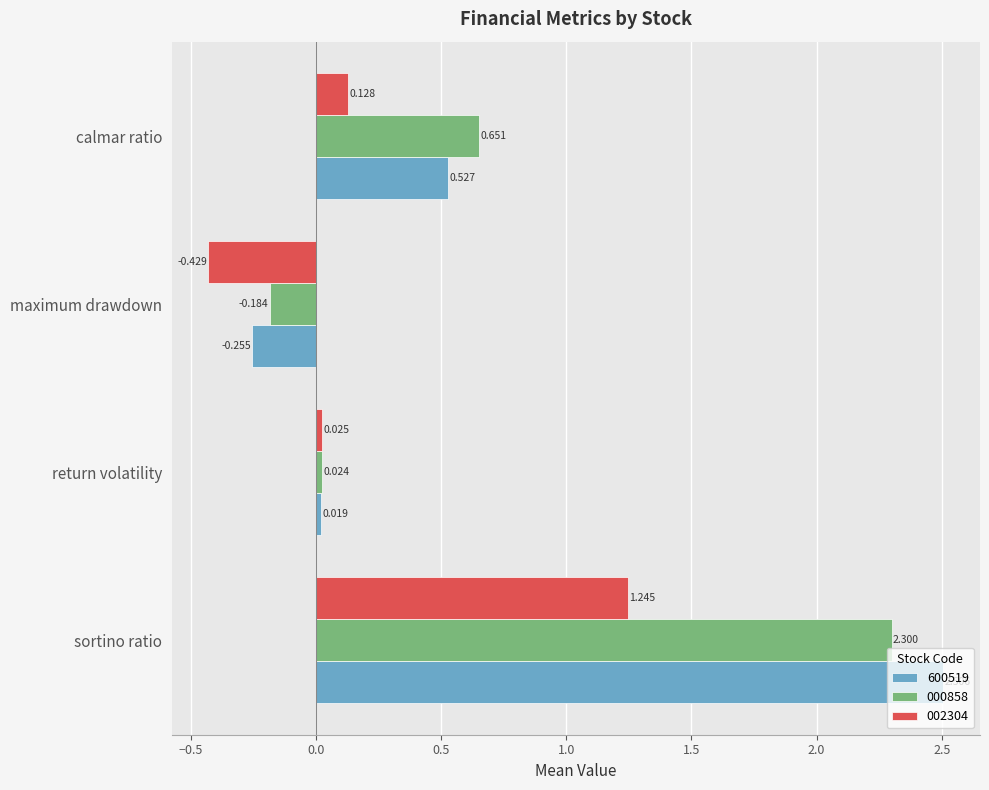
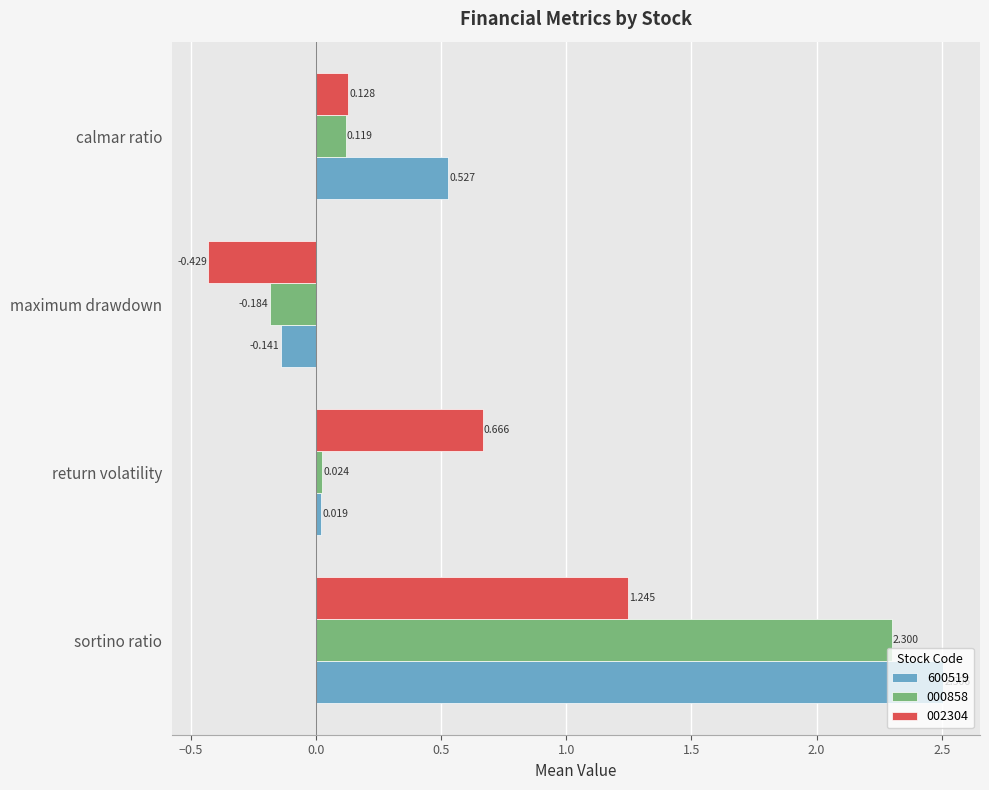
000858, calmar ratio: 0.651 -> 0.119
600519, maximum drawdown: -0.255 -> -0.141
002304, return volatility: 0.025 -> 0.666
